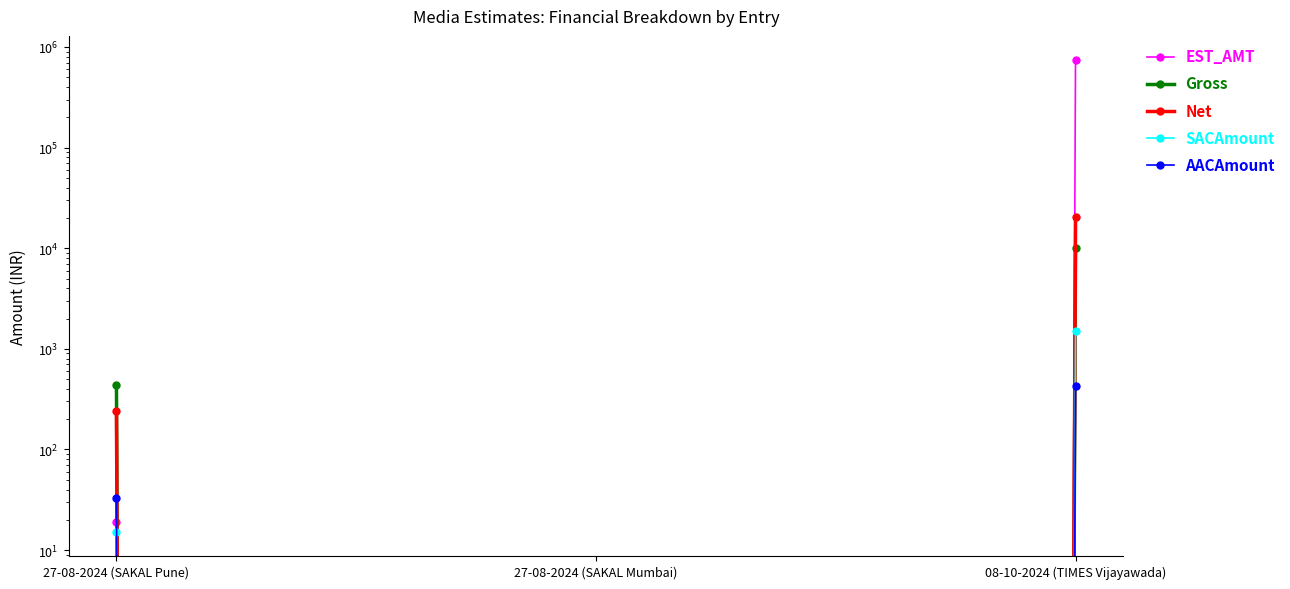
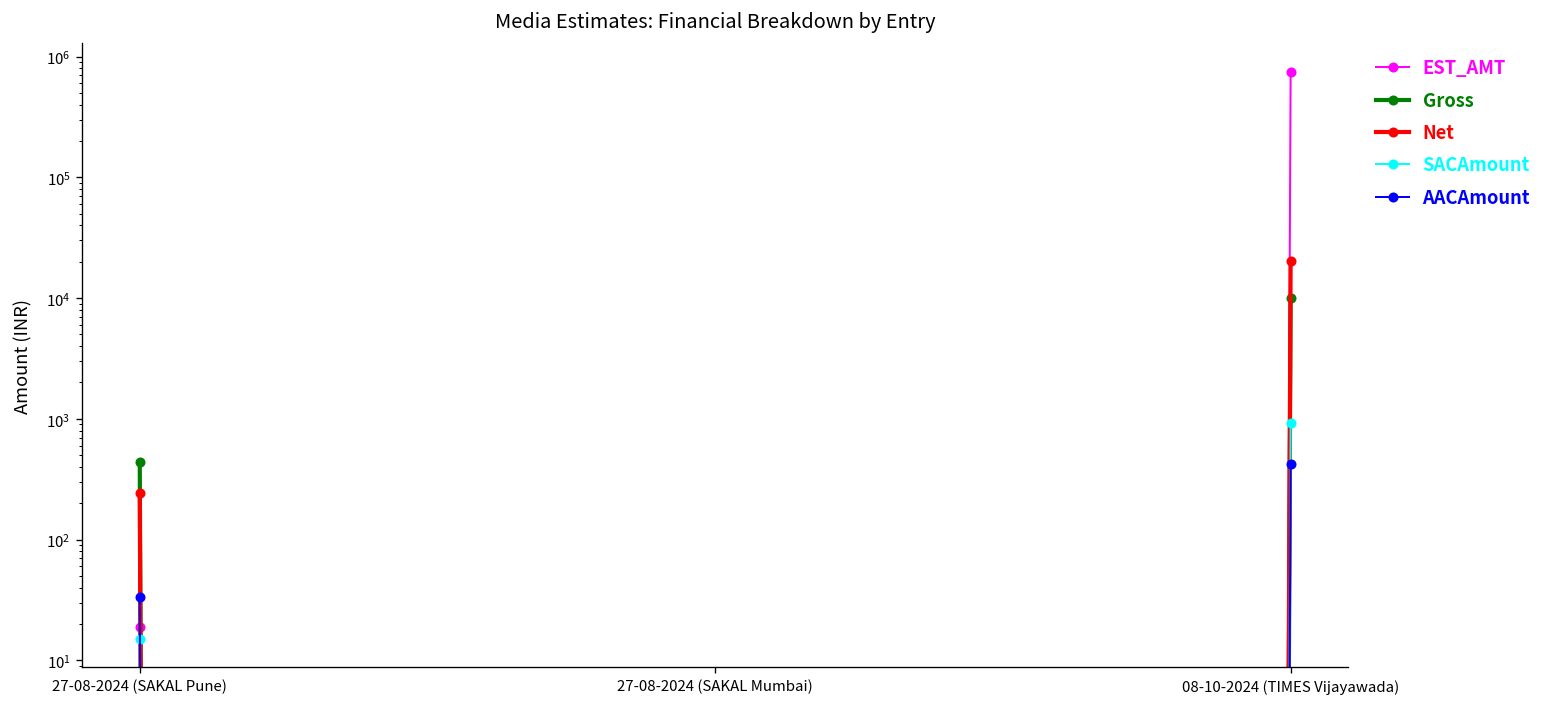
SACAmount, 08-10-2024 (TIMES Vijayawada): 1500 -> 900
